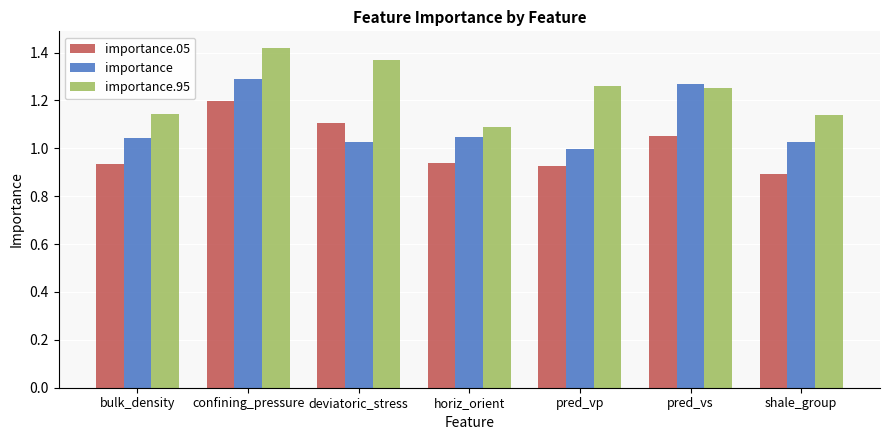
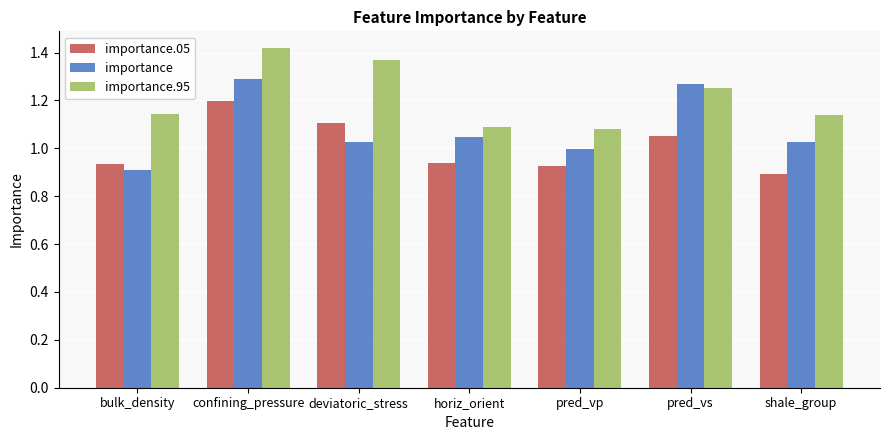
importance, bulk_density: 1.04 -> 0.91
importance.95, pred_vp: 1.26 -> 1.08
